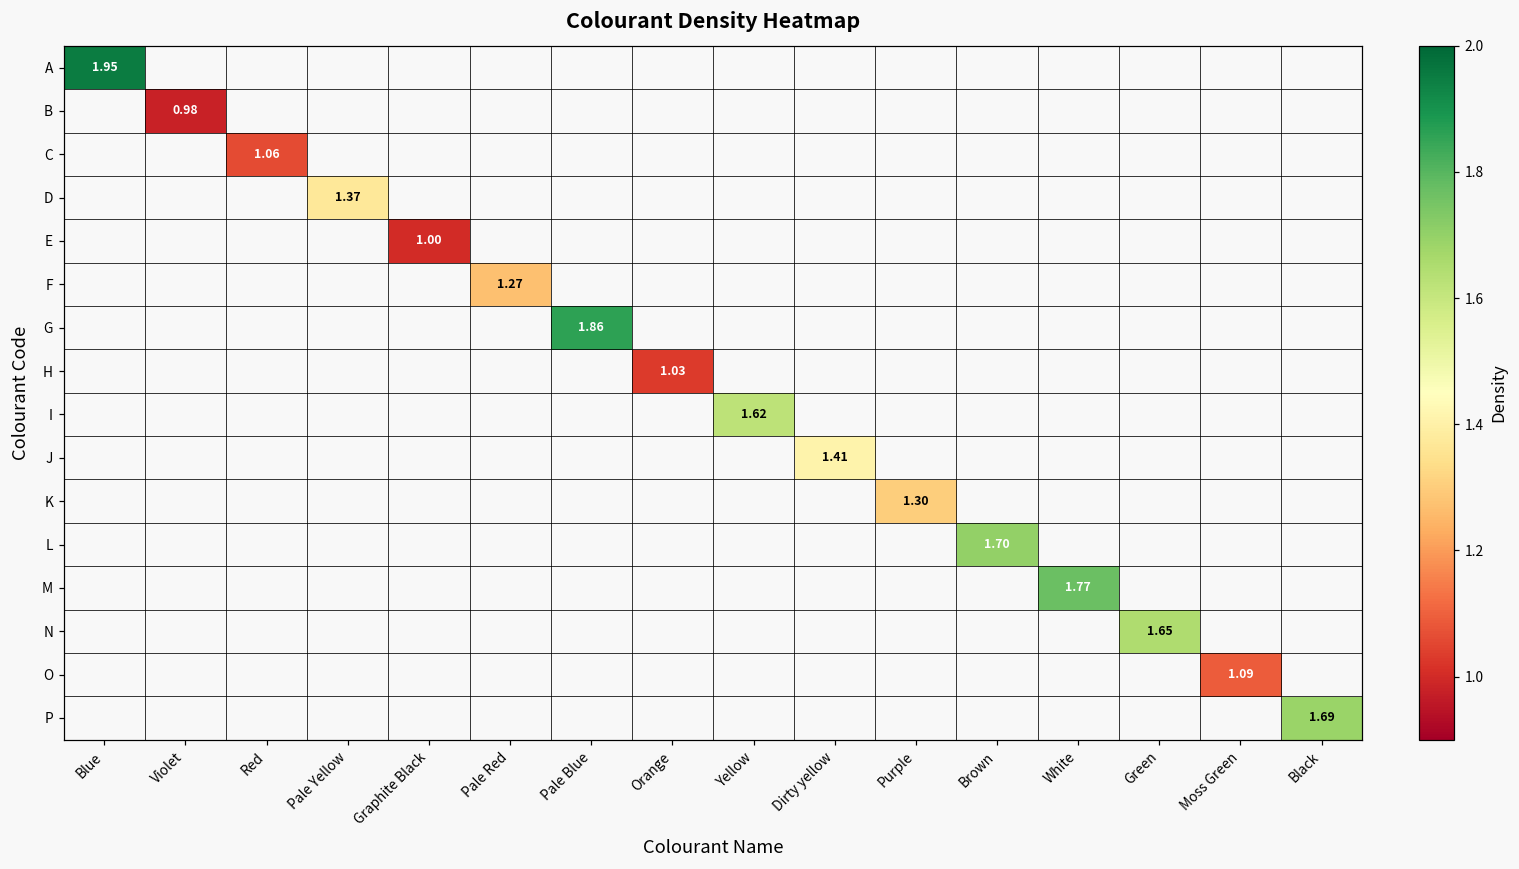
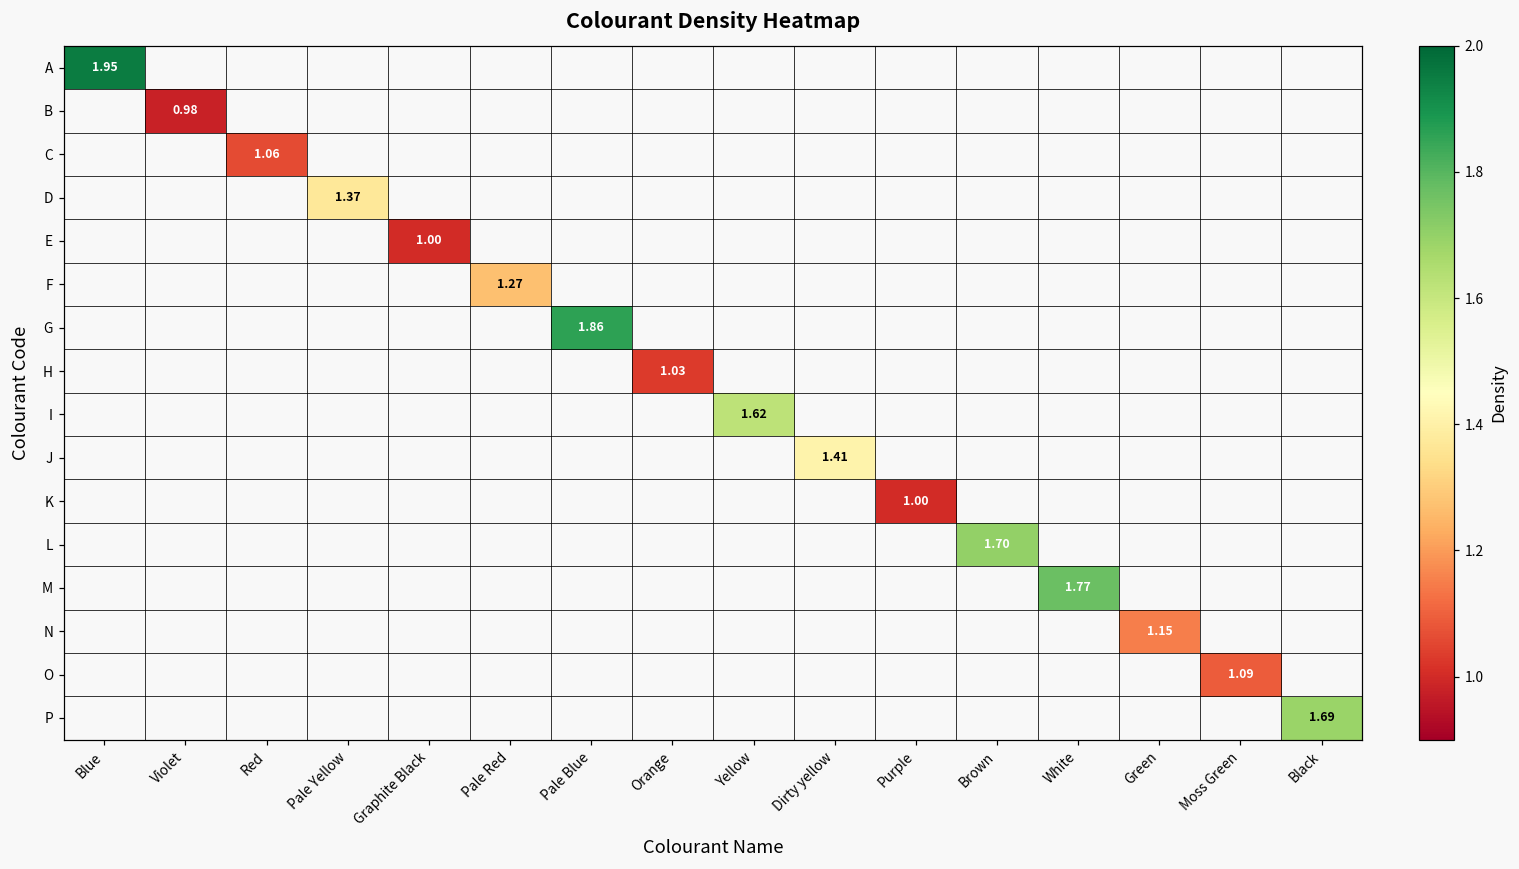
K, Purple: 1.30 -> 1.00
N, Green: 1.65 -> 1.15
